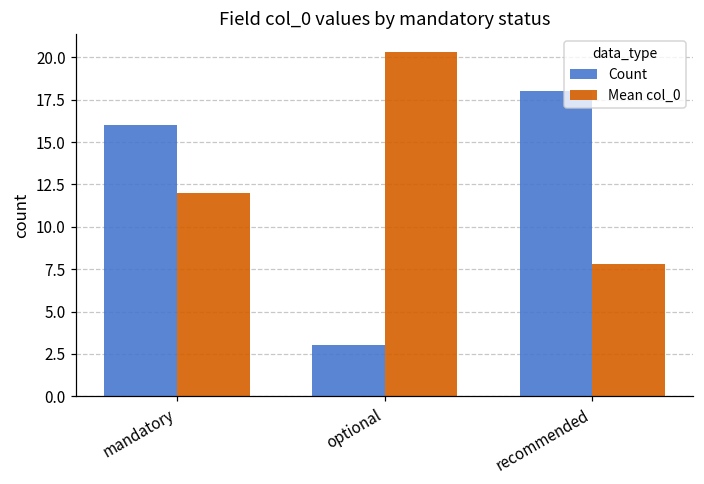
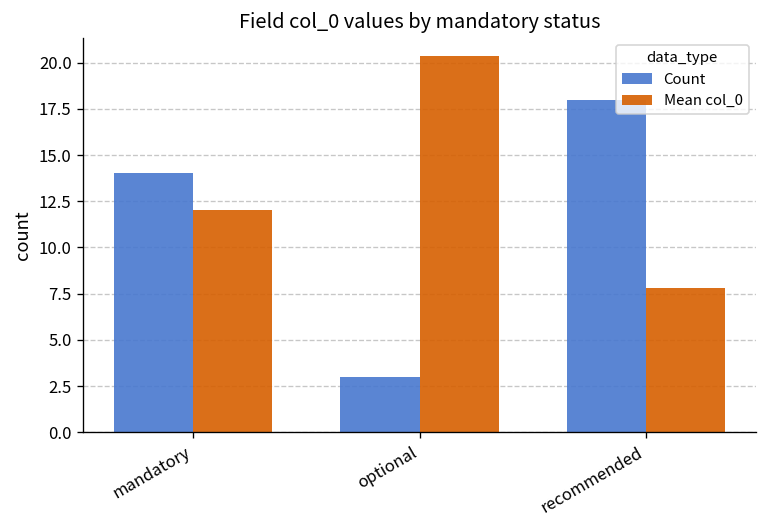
Count, mandatory: 16 -> 14
